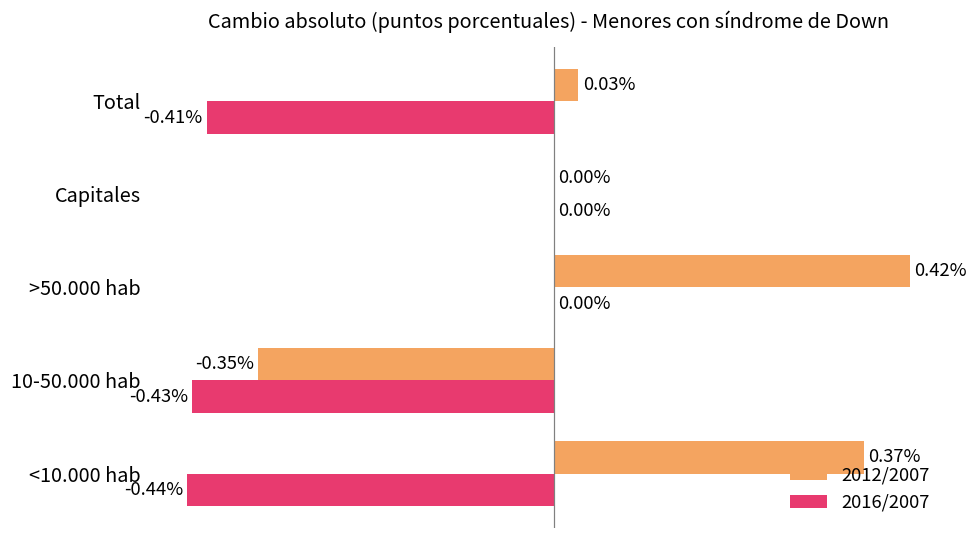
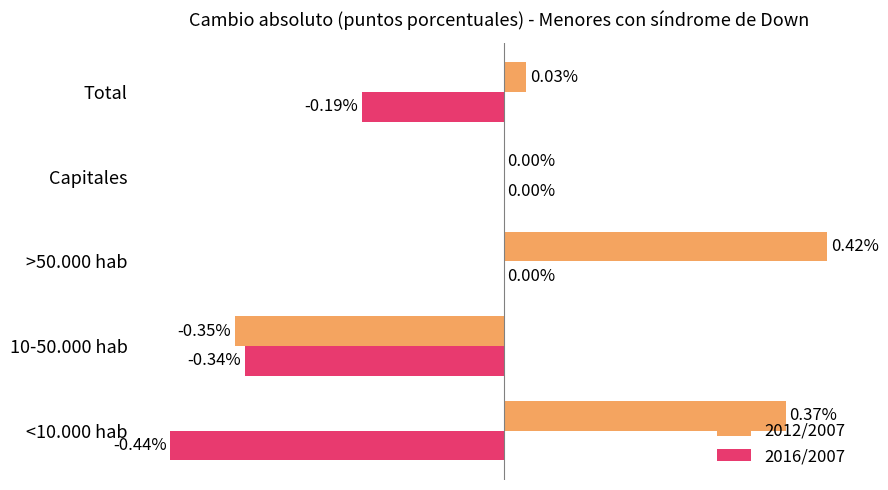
2016/2007, Total: -0.41% -> -0.19%
2016/2007, 10-50.000 hab: -0.43% -> -0.34%
